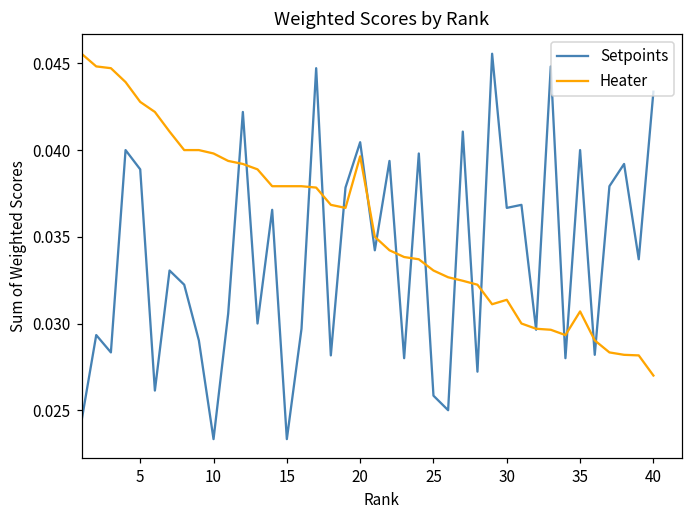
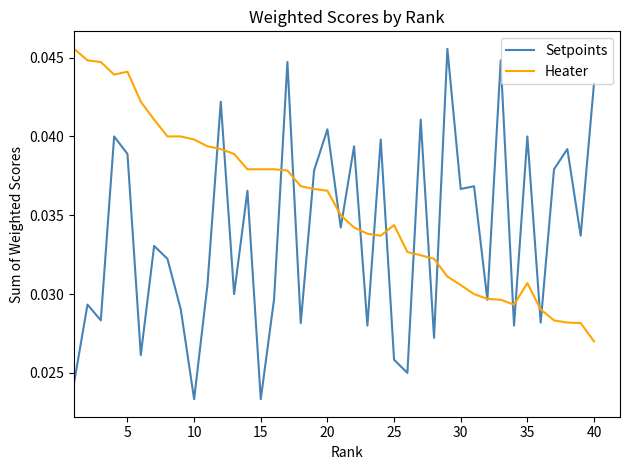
Heater, 5: 0.0428 -> 0.0441
Heater, 20: 0.0396 -> 0.0366
Heater, 25: 0.0331 -> 0.0344
Heater, 30: 0.0314 -> 0.0306
